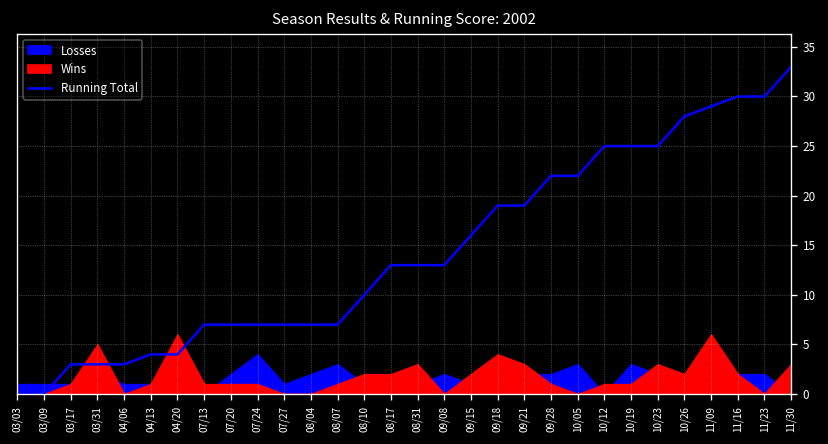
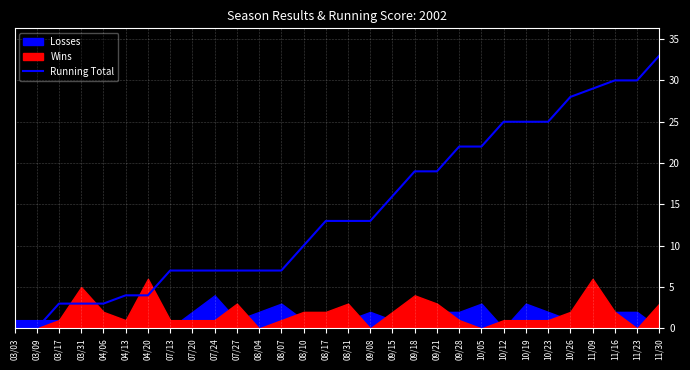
Wins, 04/06: 0 -> 2
Wins, 07/27: 0 -> 3
Wins, 10/23: 3 -> 1
